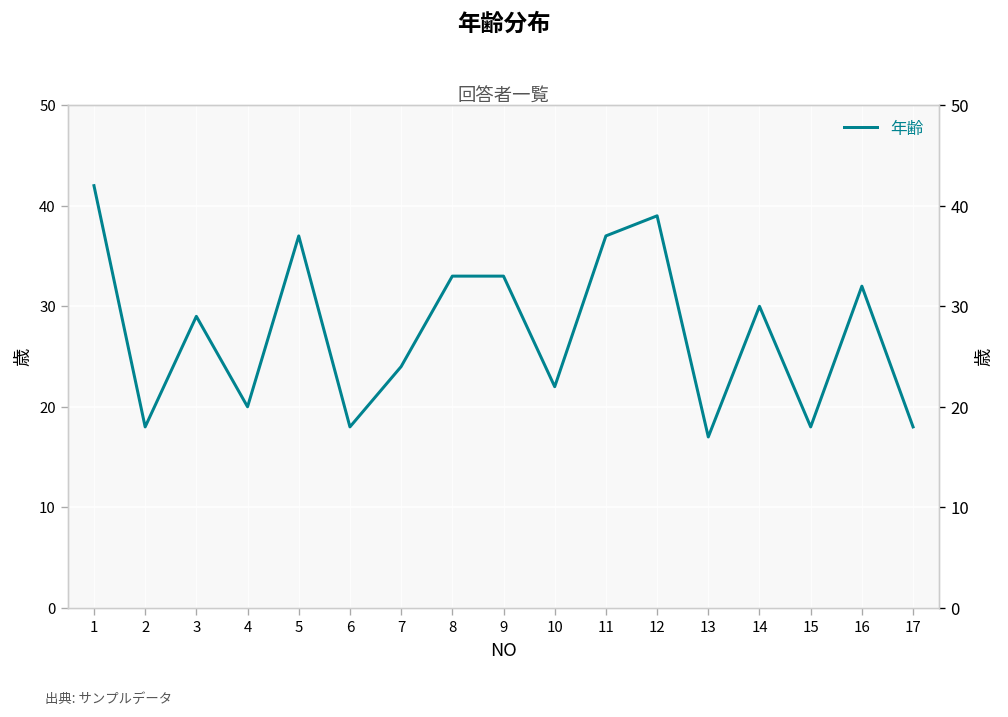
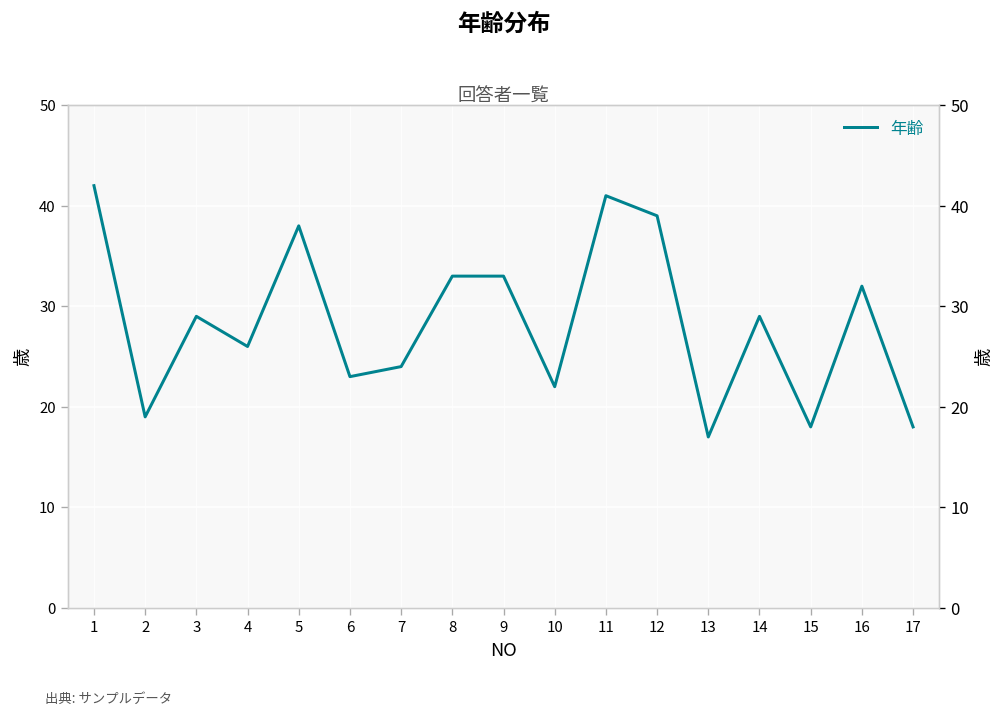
2: 18 -> 19
4: 20 -> 26
5: 37 -> 38
6: 18 -> 23
11: 37 -> 41
14: 30 -> 29
